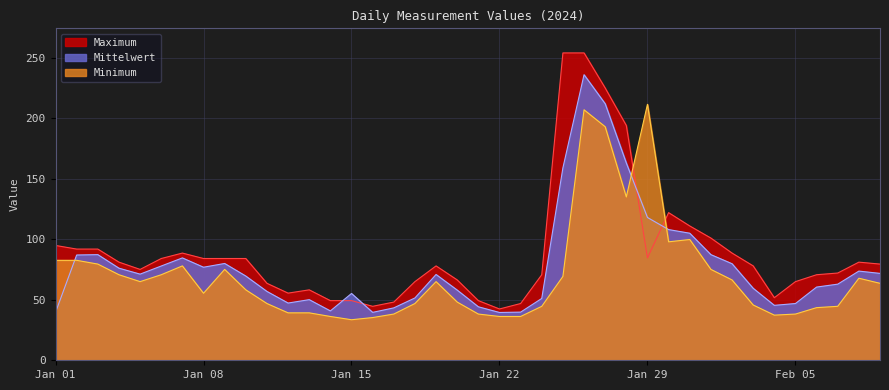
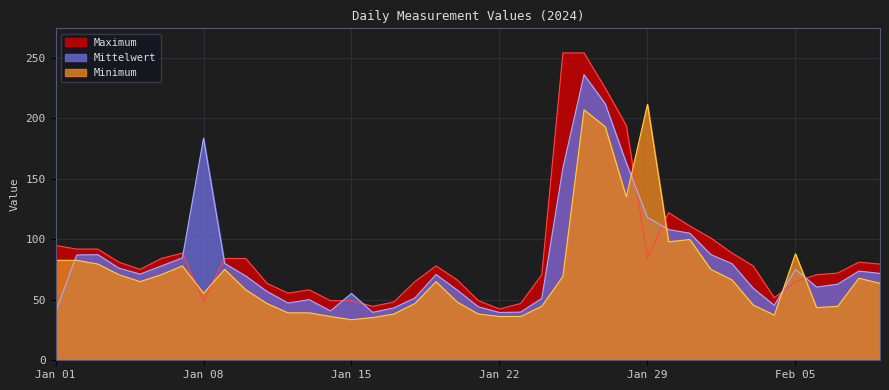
Maximum, Jan 08: 84 -> 49
Mittelwert, Jan 08: 77 -> 184
Mittelwert, Feb 05: 47 -> 75
Minimum, Feb 05: 38 -> 88
